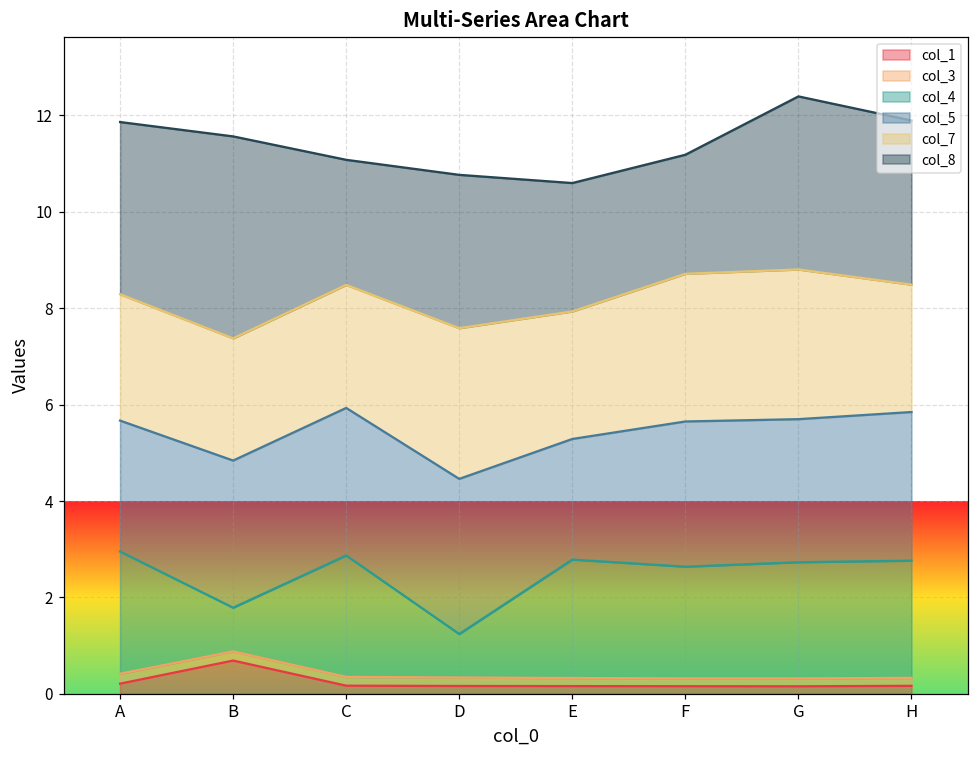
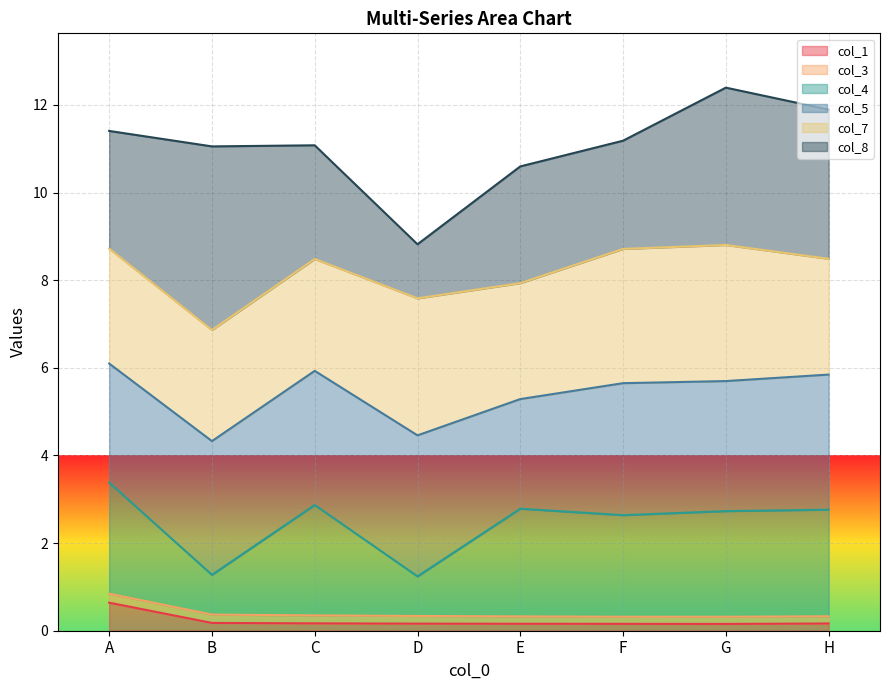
col_1, A: 0.2 -> 0.6
col_8, A: 3.6 -> 2.7
col_1, B: 0.7 -> 0.2
col_8, D: 3.2 -> 1.2
